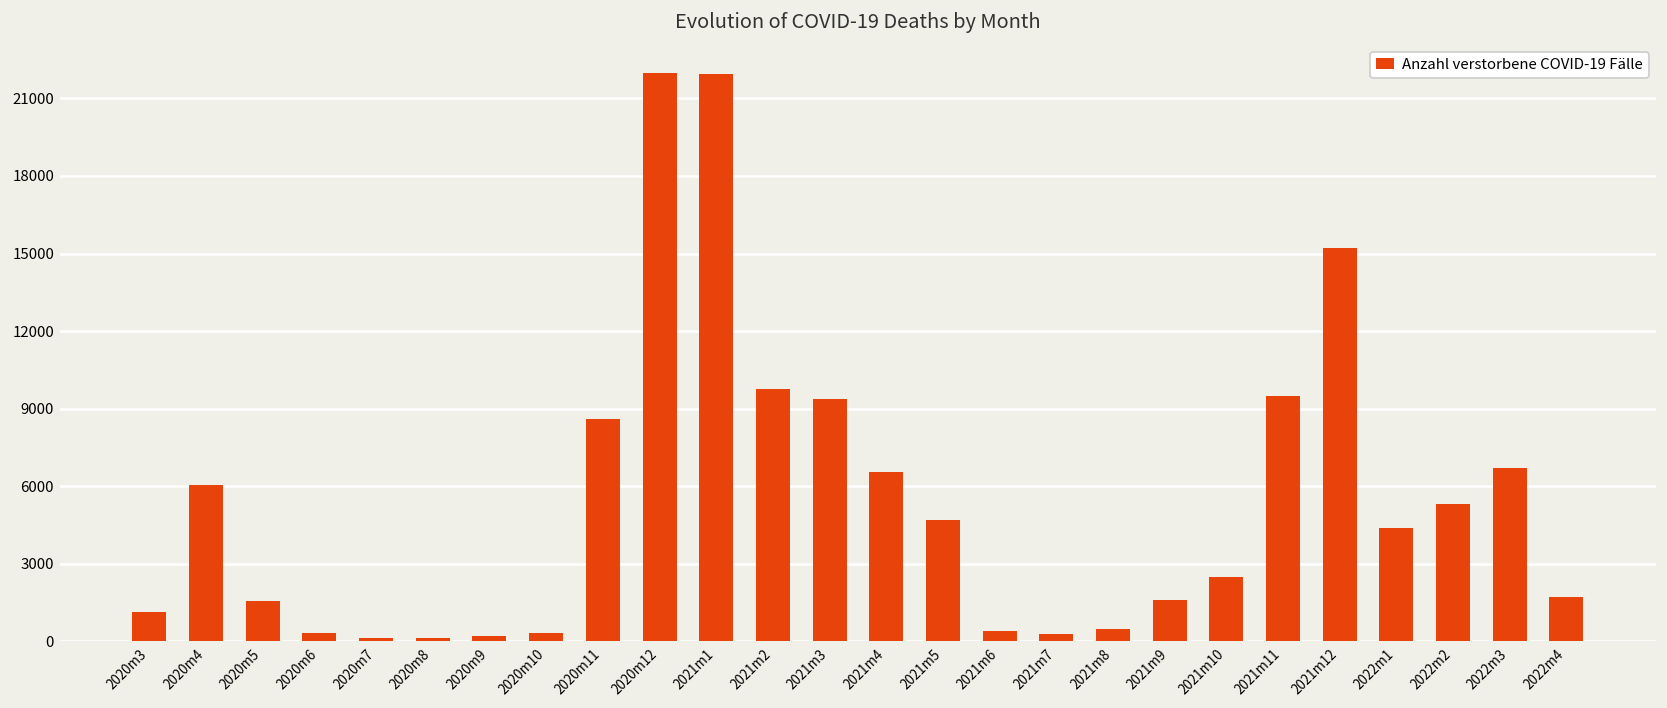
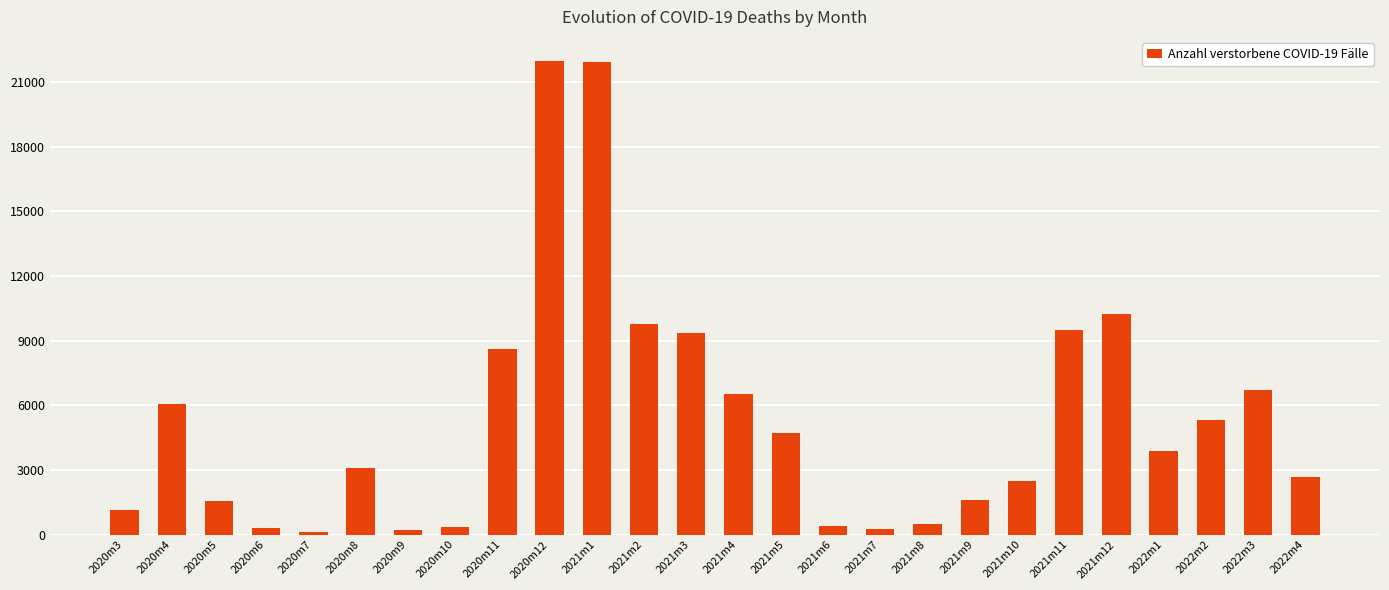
2020m8: 200 -> 3100
2021m12: 15200 -> 10300
2022m1: 4400 -> 3900
2022m4: 1700 -> 2700
